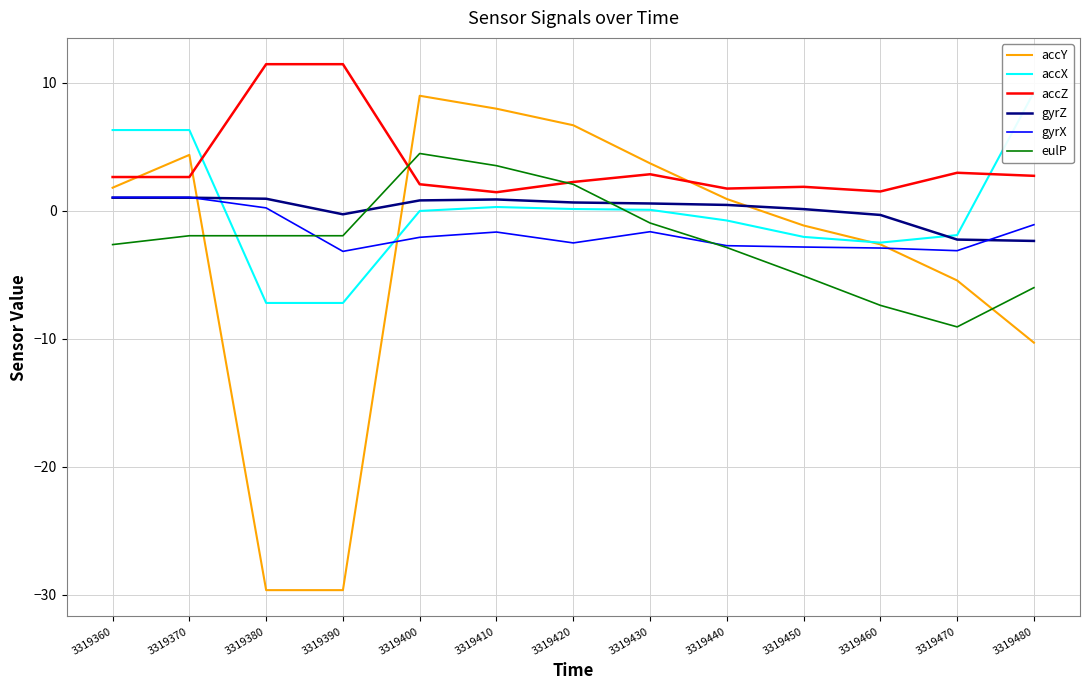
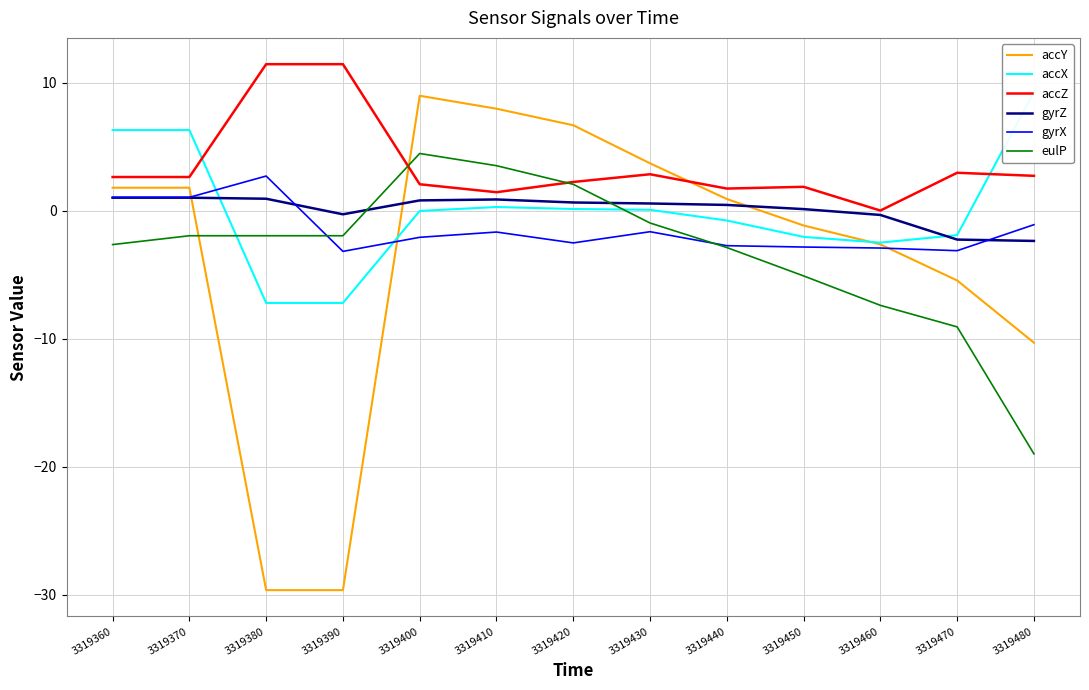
accY, 3319370: 4.4 -> 1.8
gyrX, 3319380: 0.2 -> 2.7
accZ, 3319460: 1.5 -> 0.0
eulP, 3319480: -6.0 -> -19.0
